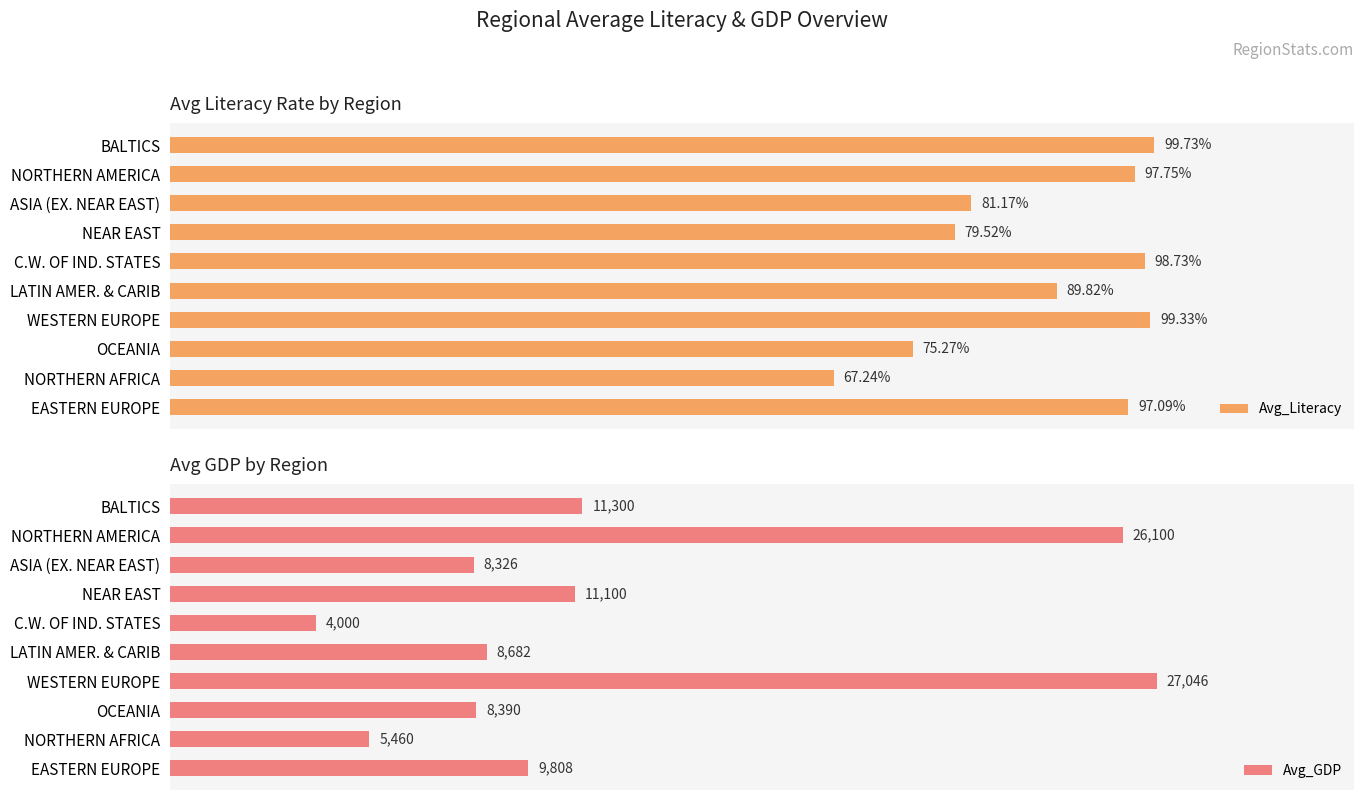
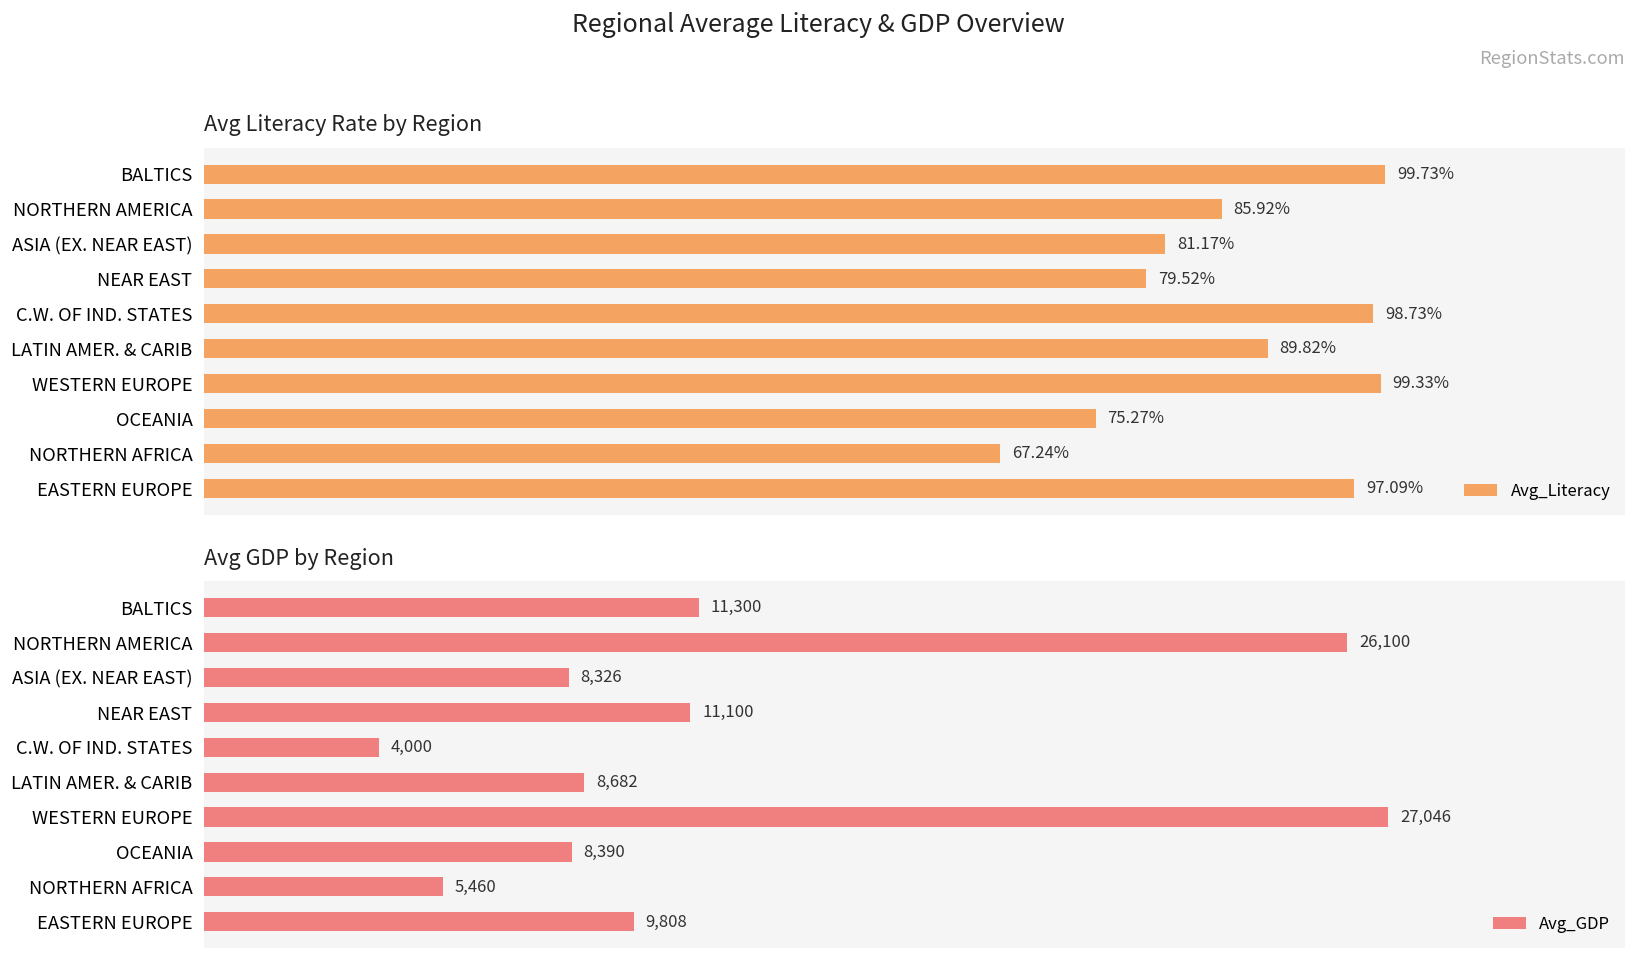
Avg Literacy Rate by Region, NORTHERN AMERICA: 97.75% -> 85.92%
